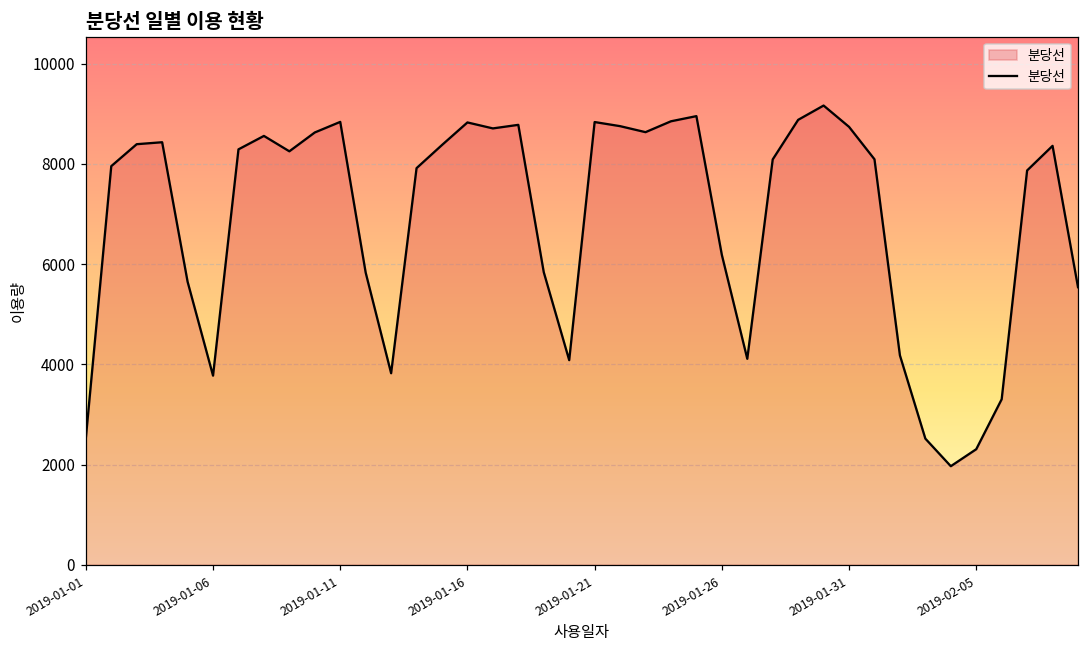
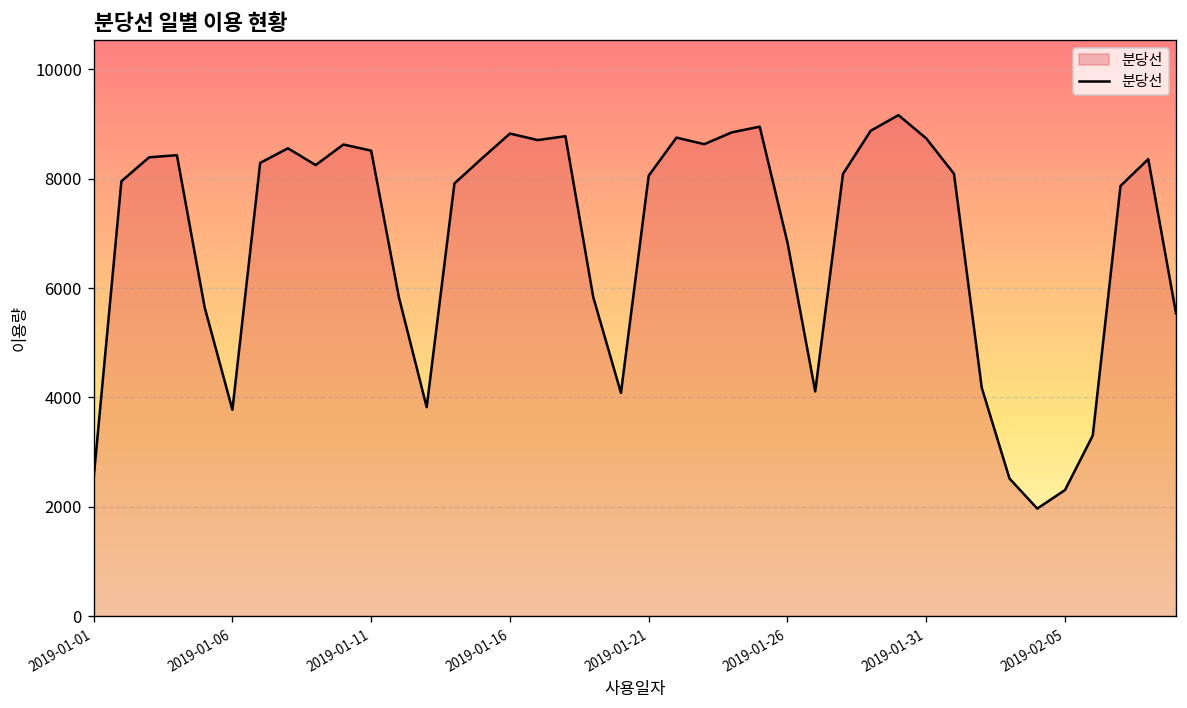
2019-01-11: 8800 -> 8500
2019-01-21: 8800 -> 8100
2019-01-26: 6200 -> 6800
